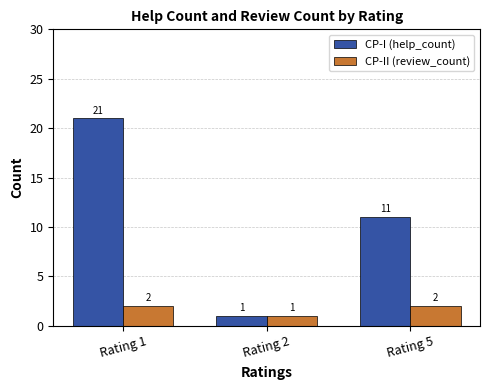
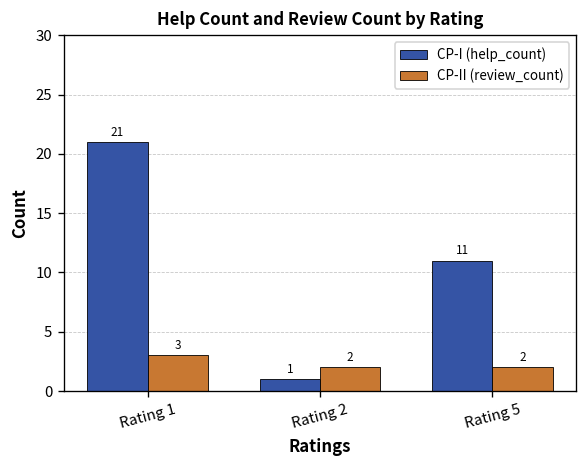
CP-II (review_count), Rating 1: 2 -> 3
CP-II (review_count), Rating 2: 1 -> 2
